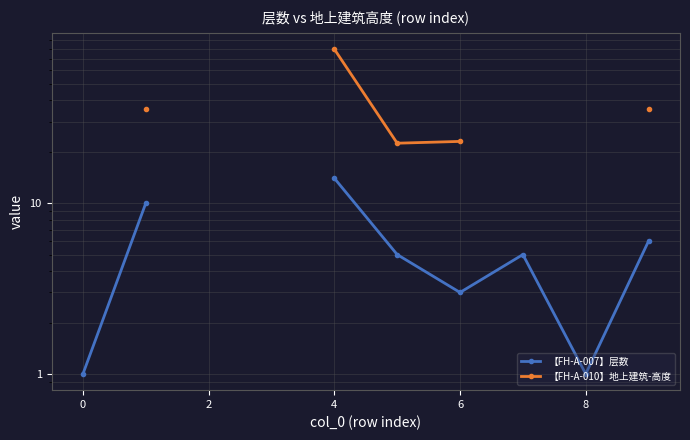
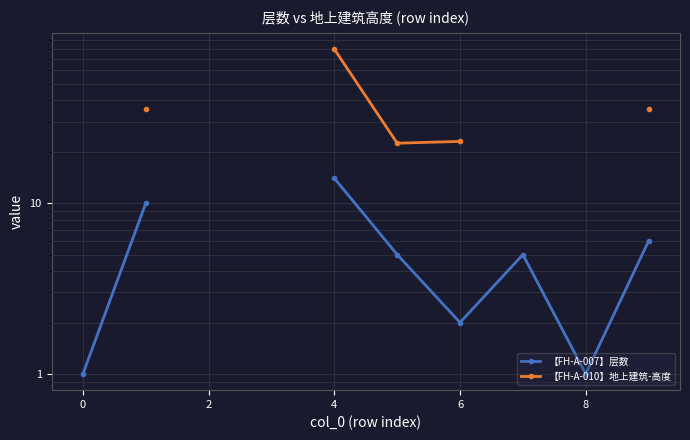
【FH-A-007】层数, 6: 3 -> 2
